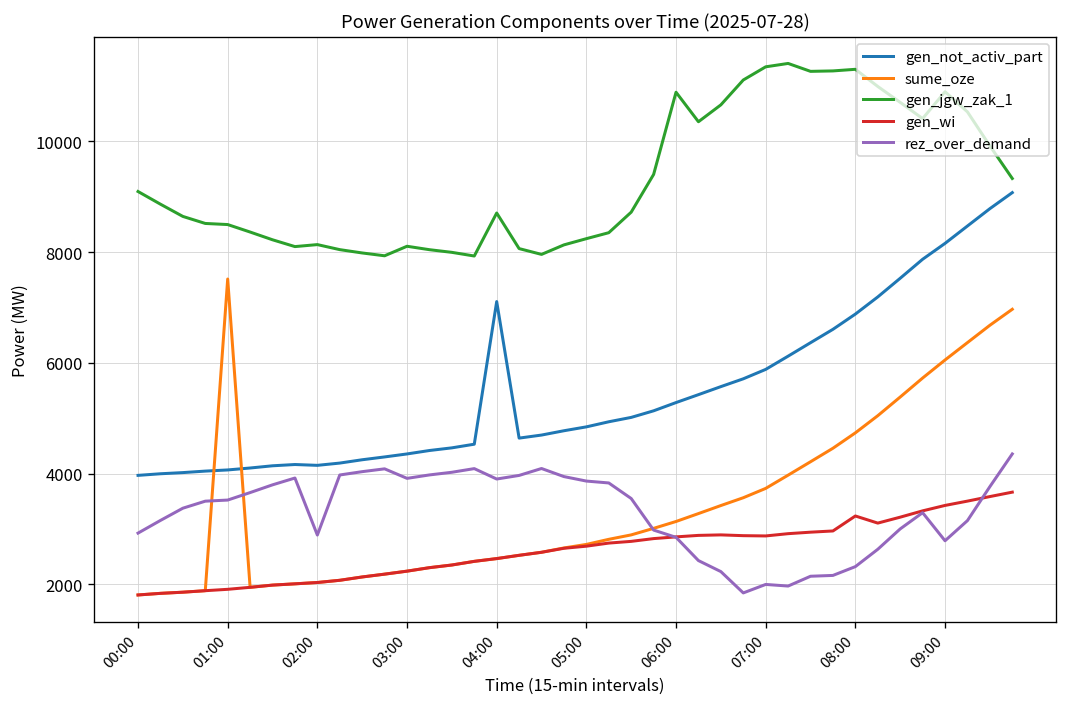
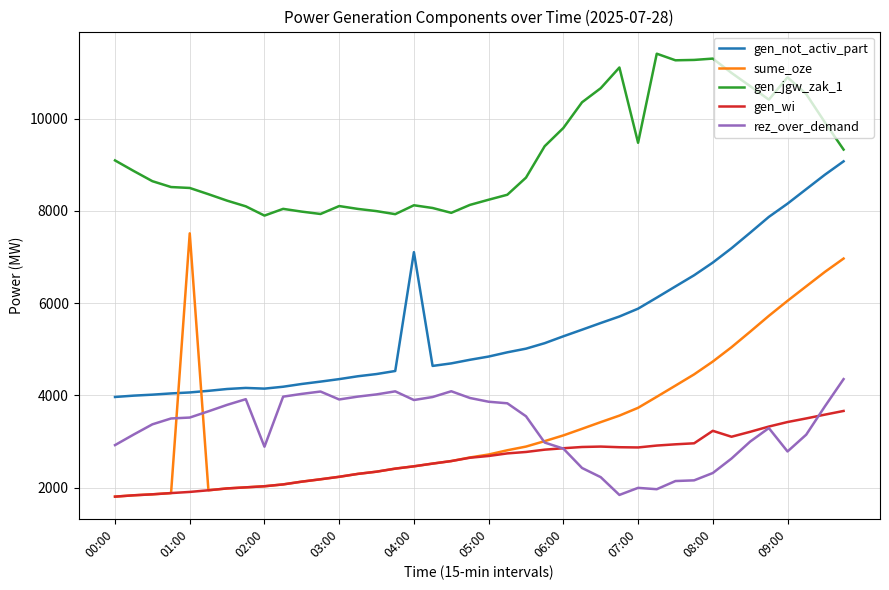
gen_jgw_zak_1, 02:00: 8100 -> 7900
gen_jgw_zak_1, 04:00: 8700 -> 8100
gen_jgw_zak_1, 06:00: 10900 -> 9800
gen_jgw_zak_1, 07:00: 11300 -> 9500
